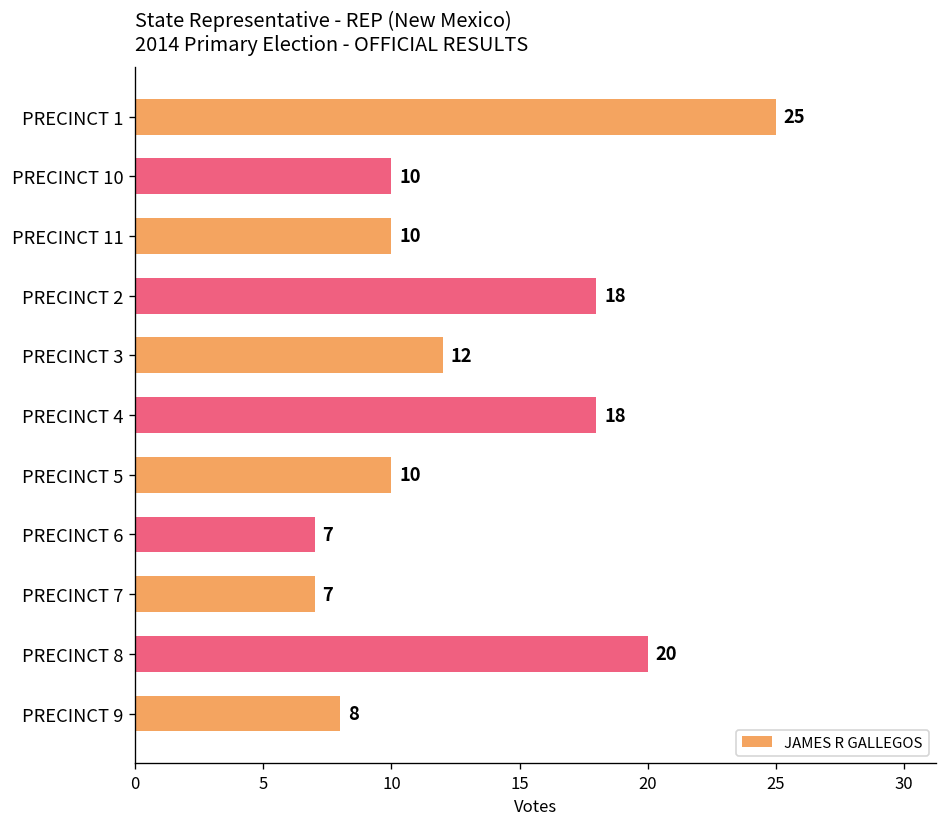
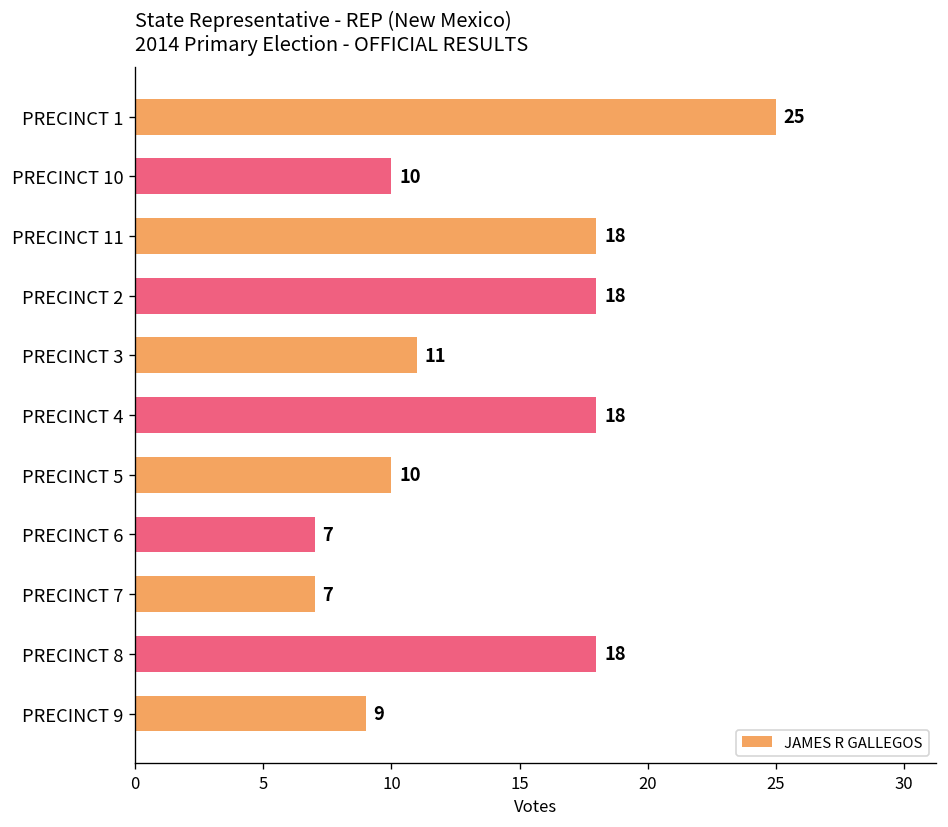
PRECINCT 11: 10 -> 18
PRECINCT 3: 12 -> 11
PRECINCT 8: 20 -> 18
PRECINCT 9: 8 -> 9
